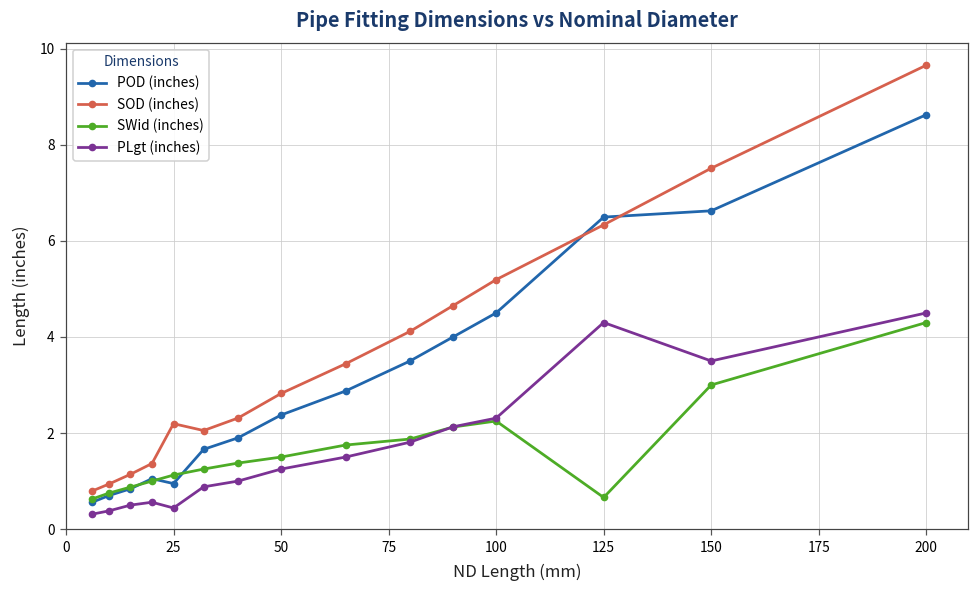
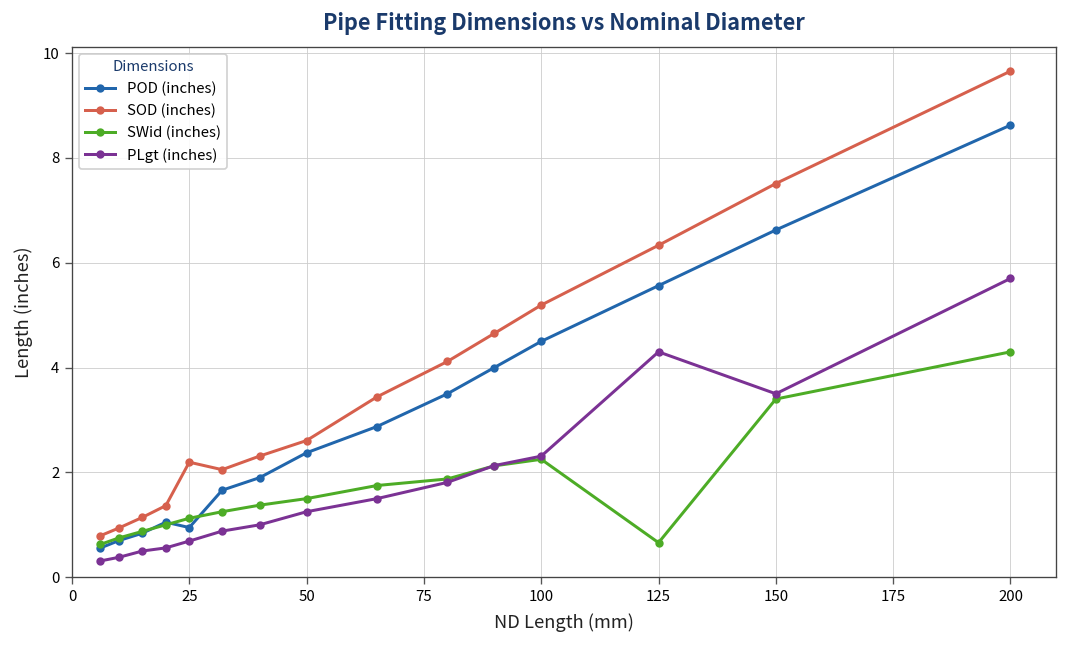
PLgt (inches), 25: 0.4 -> 0.7
SOD (inches), 50: 2.8 -> 2.6
POD (inches), 125: 6.5 -> 5.6
SWid (inches), 150: 3.0 -> 3.4
PLgt (inches), 200: 4.5 -> 5.7
